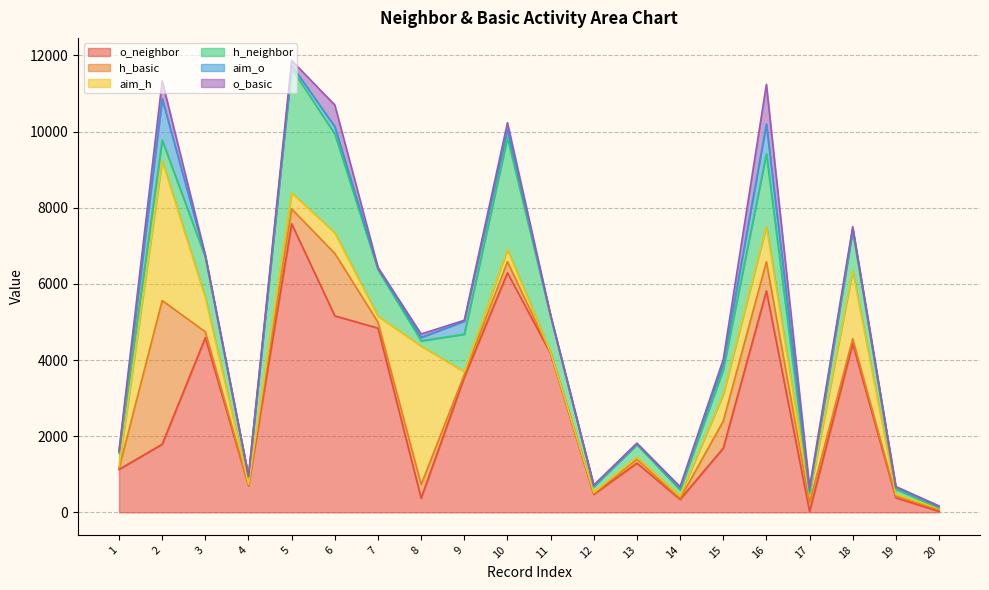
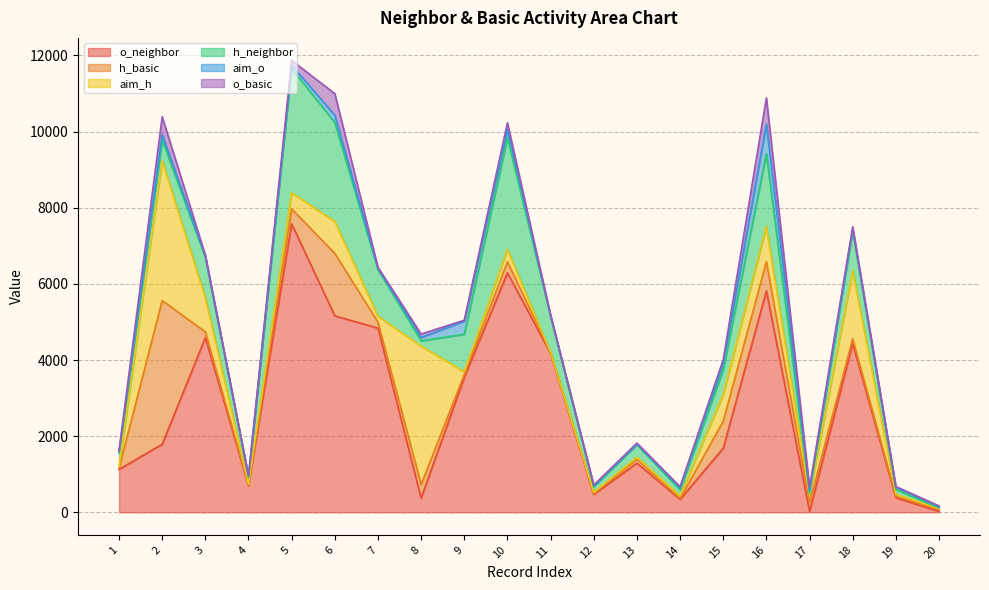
aim_o, 2: 1100 -> 100
aim_h, 6: 500 -> 800
o_basic, 16: 1000 -> 700
